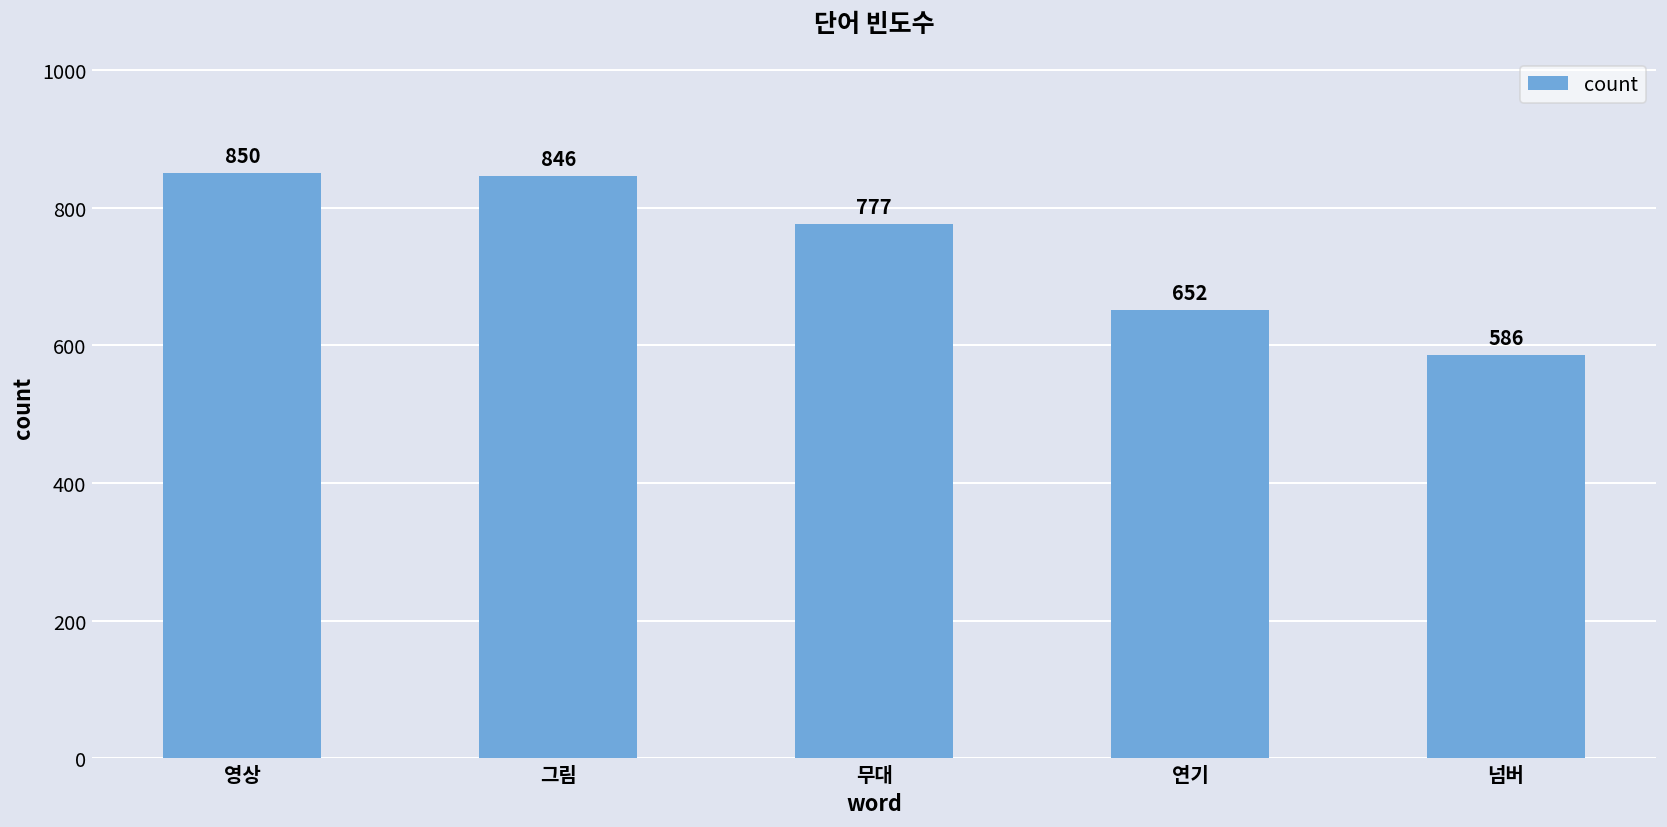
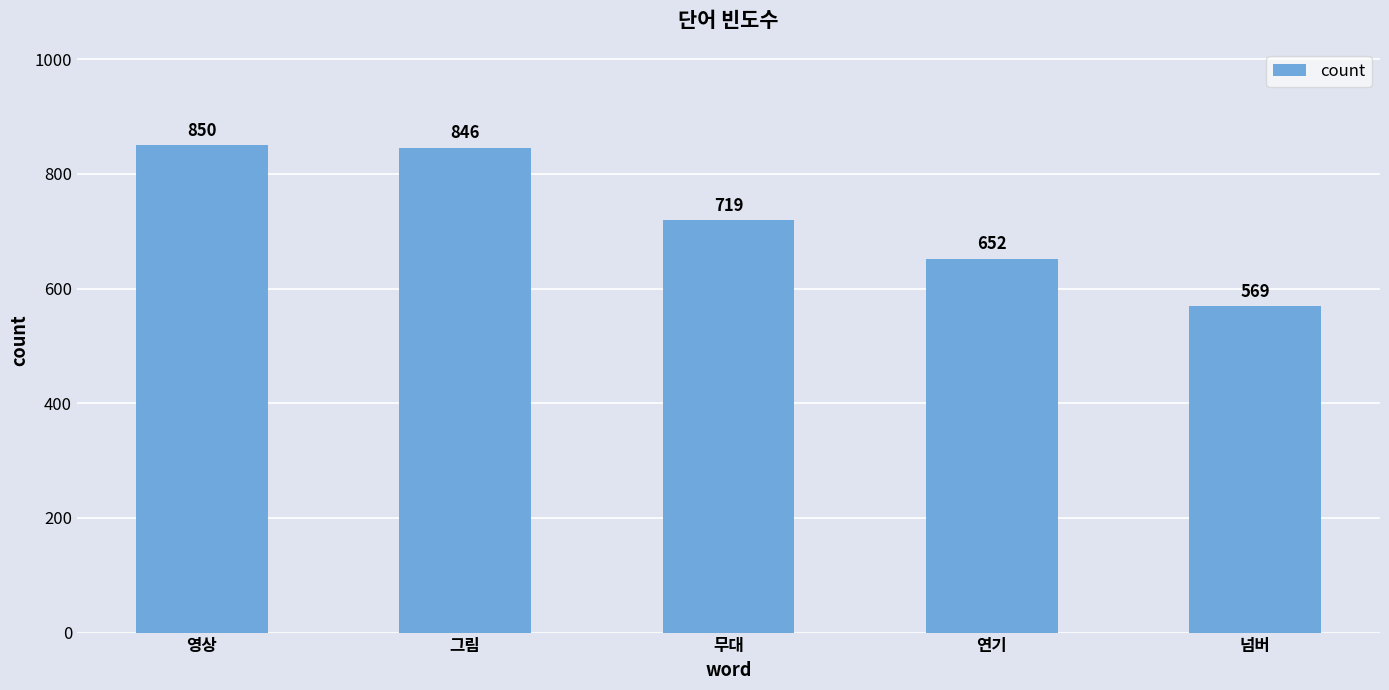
무대: 777 -> 719
넘버: 586 -> 569
